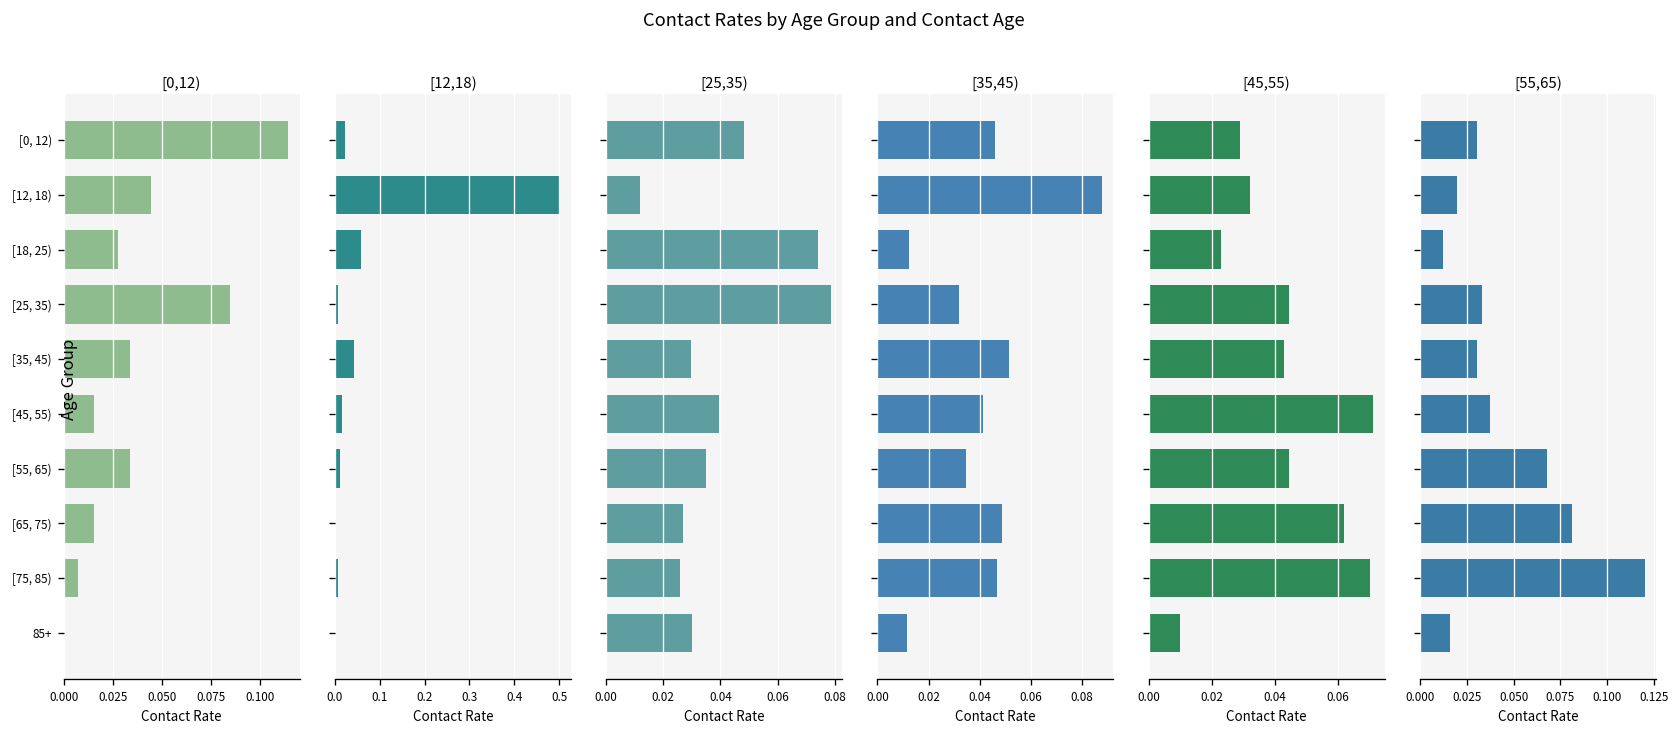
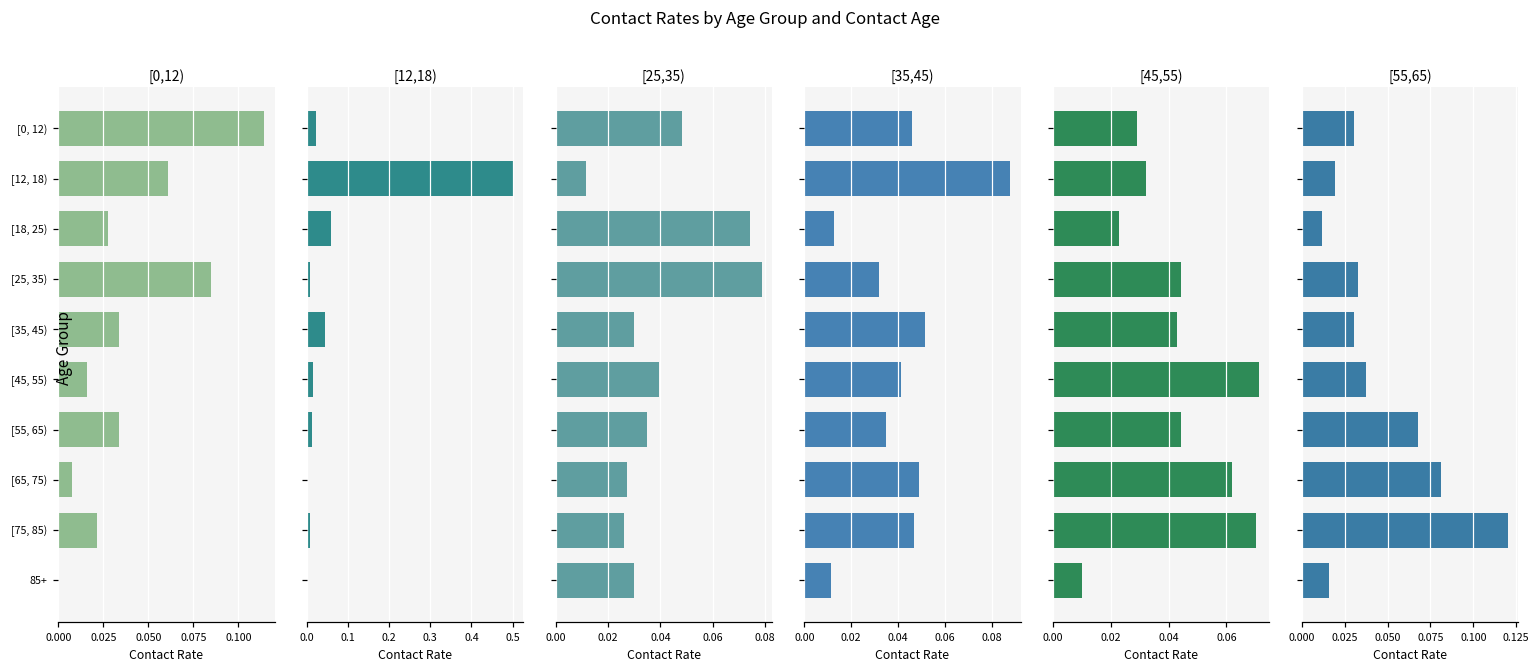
[0,12), [12, 18): 0.044 -> 0.061
[0,12), [65, 75): 0.016 -> 0.008
[0,12), [75, 85): 0.007 -> 0.021
